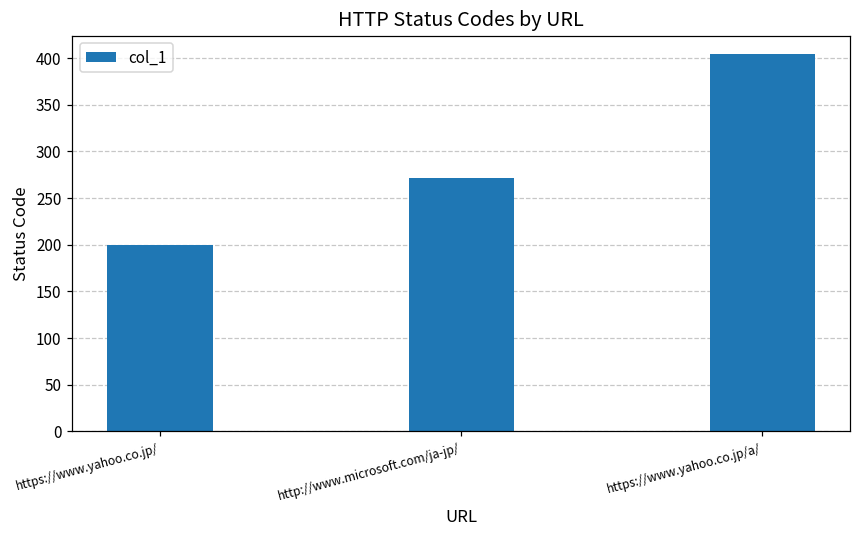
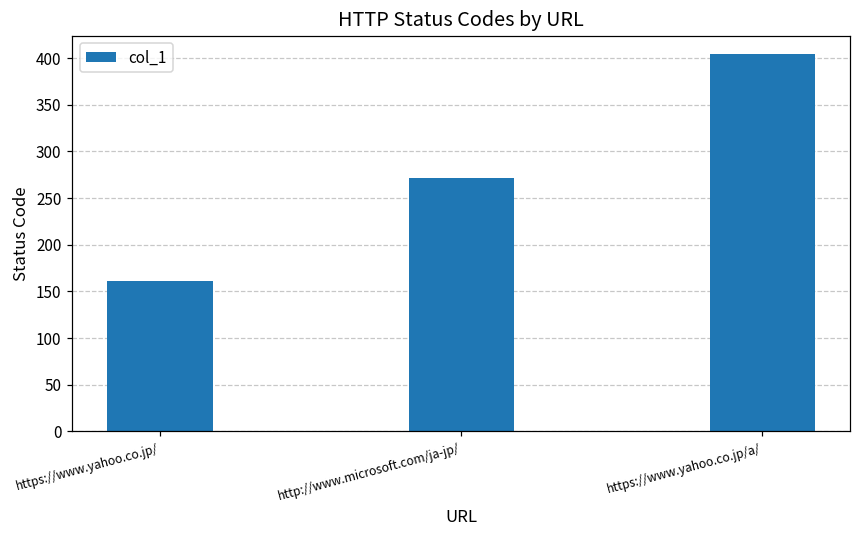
https://www.yahoo.co.jp/: 200 -> 160
